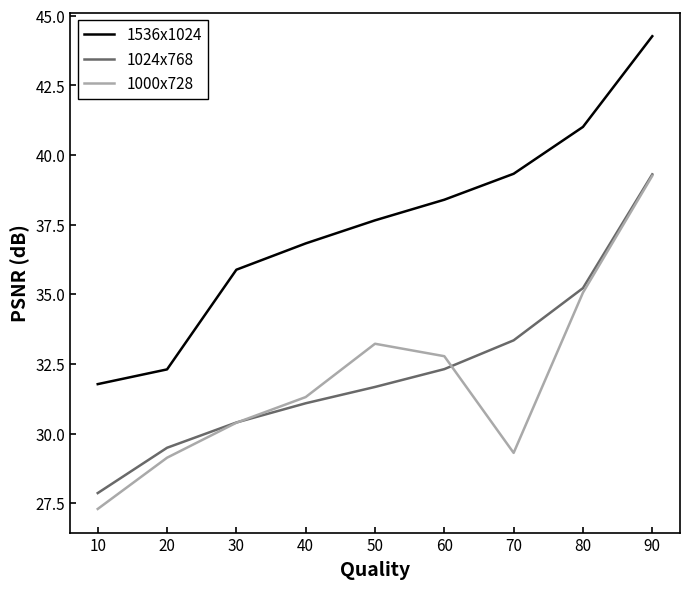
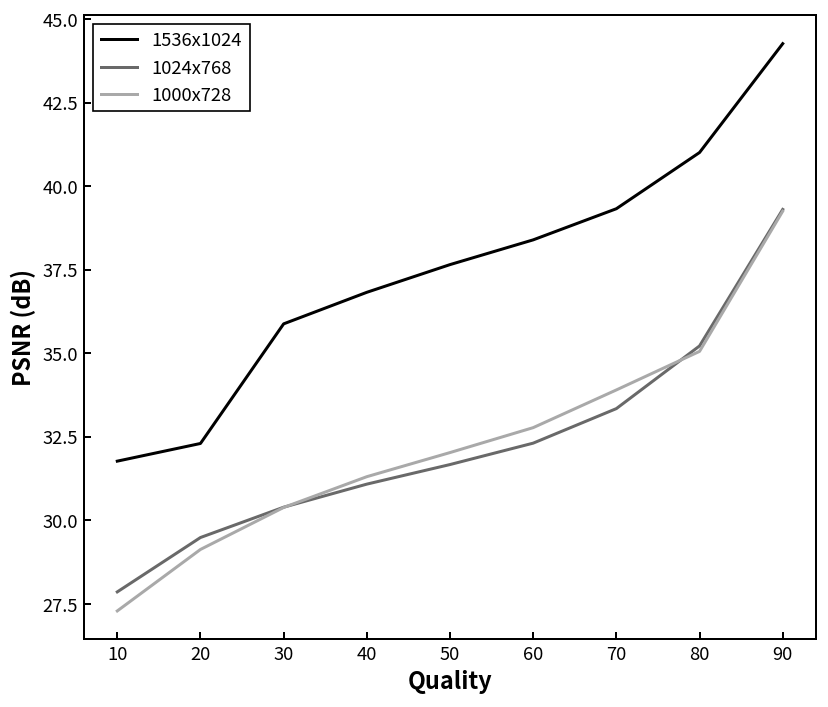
1000x728, 50: 33.2 -> 32.0
1000x728, 70: 29.3 -> 33.9
